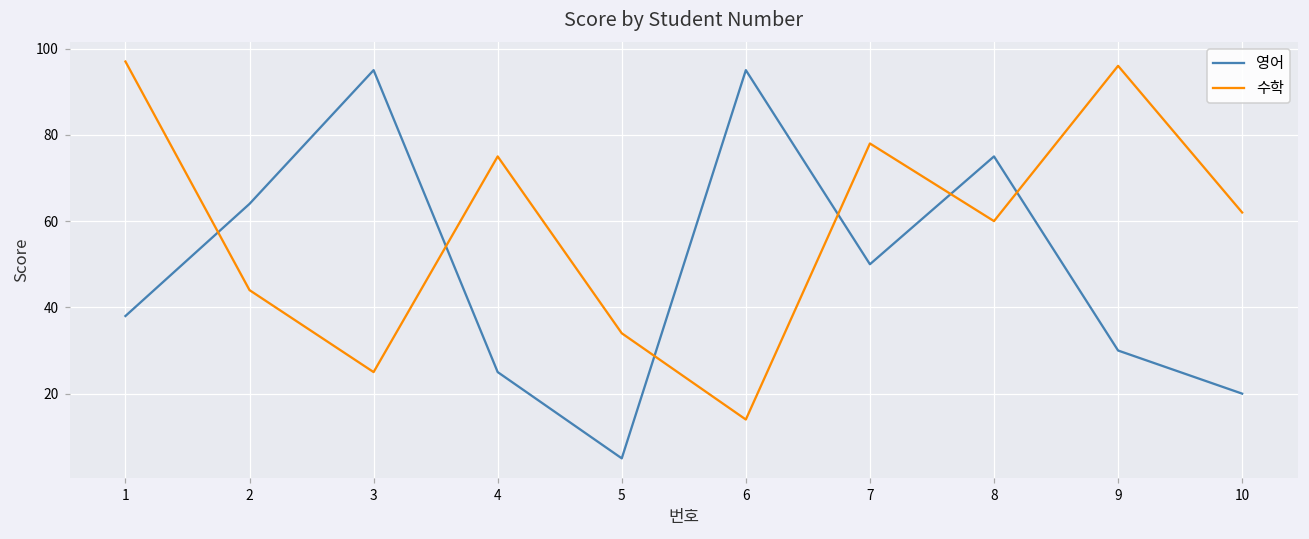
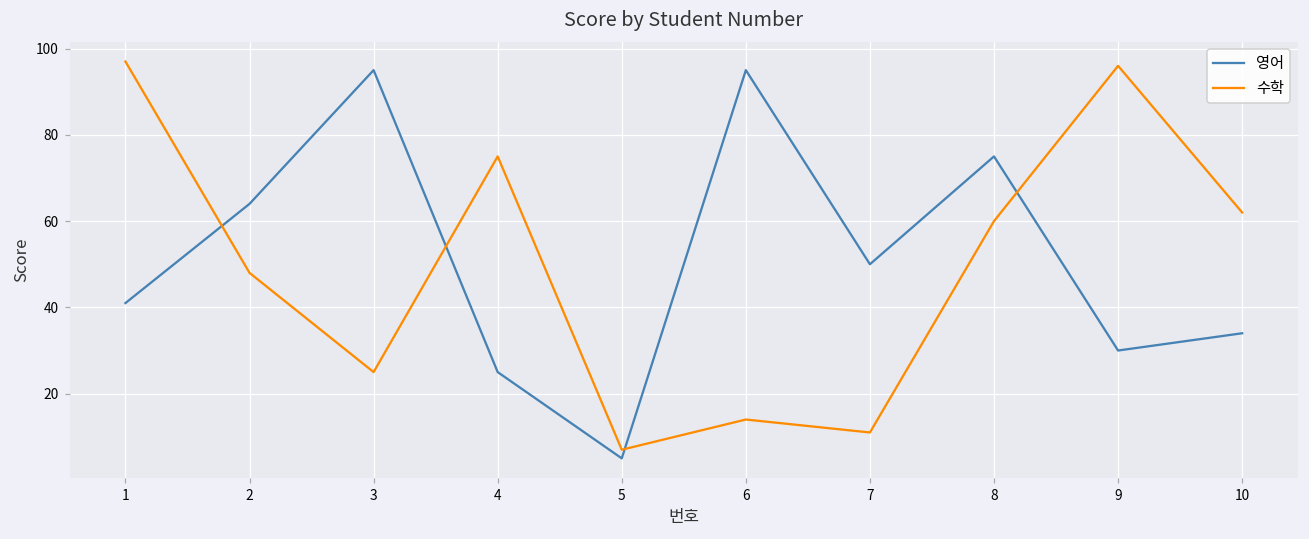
영어, 1: 38 -> 41
수학, 2: 44 -> 48
수학, 5: 34 -> 7
수학, 7: 78 -> 11
영어, 10: 20 -> 34
